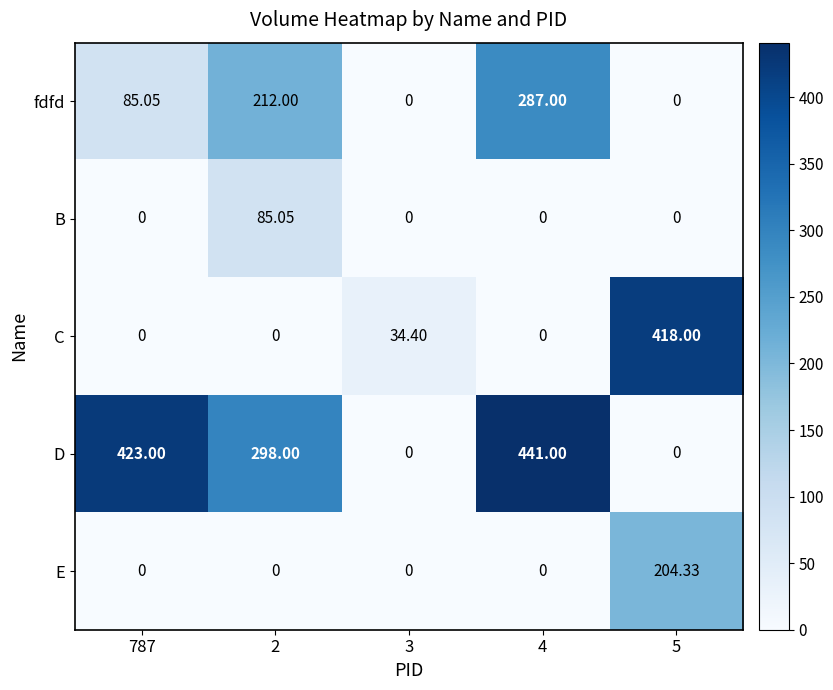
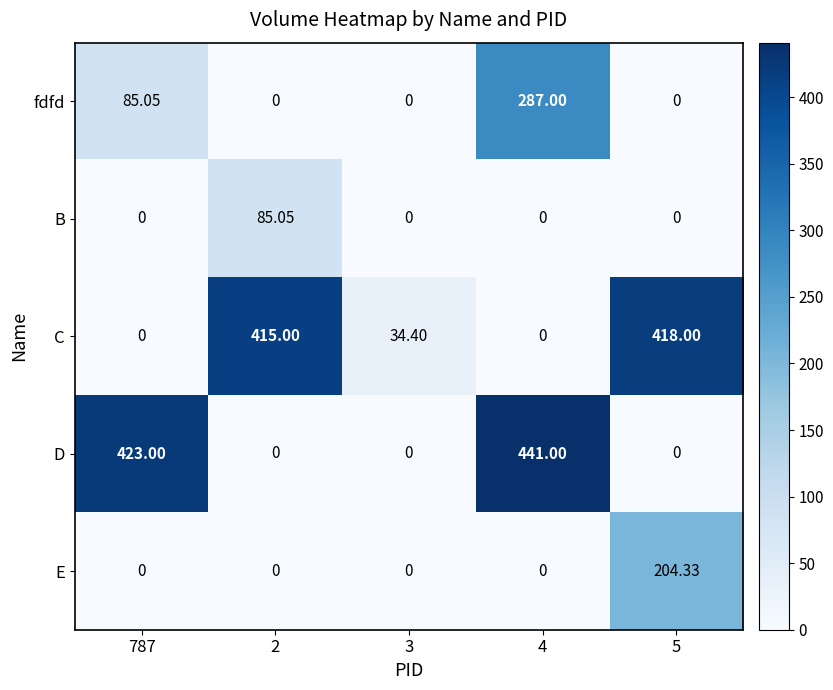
fdfd, 2: 212.00 -> 0
C, 2: 0 -> 415.00
D, 2: 298.00 -> 0
